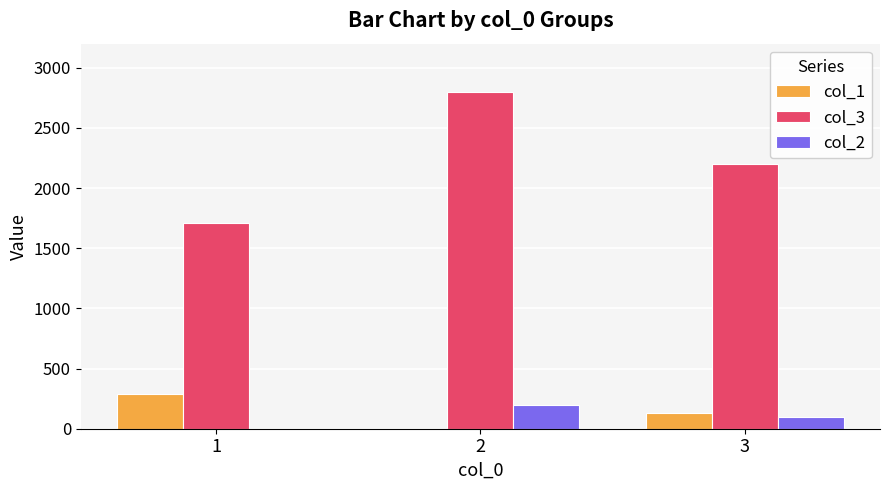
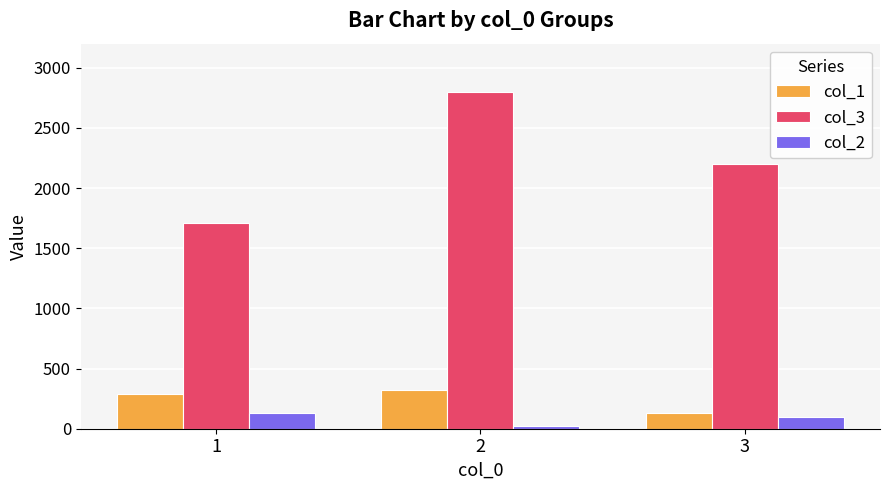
col_2, 1: 0 -> 130
col_1, 2: 0 -> 320
col_2, 2: 200 -> 20
